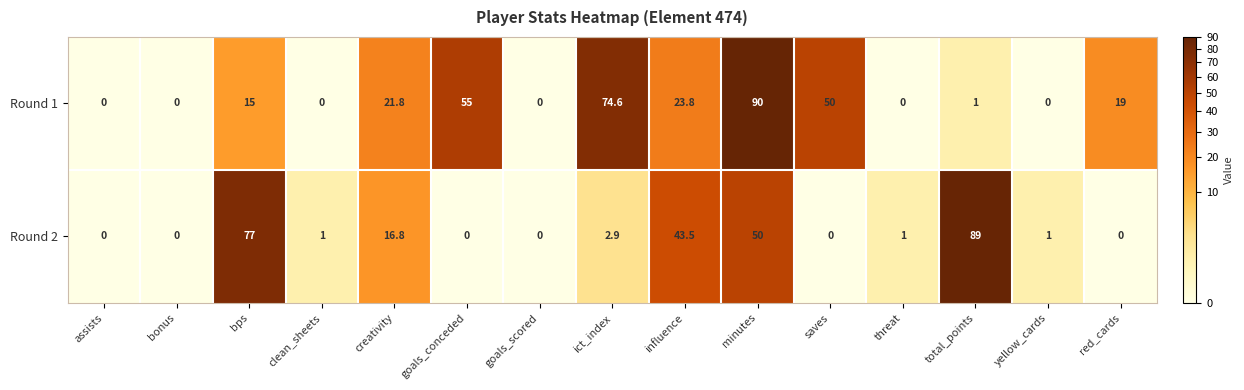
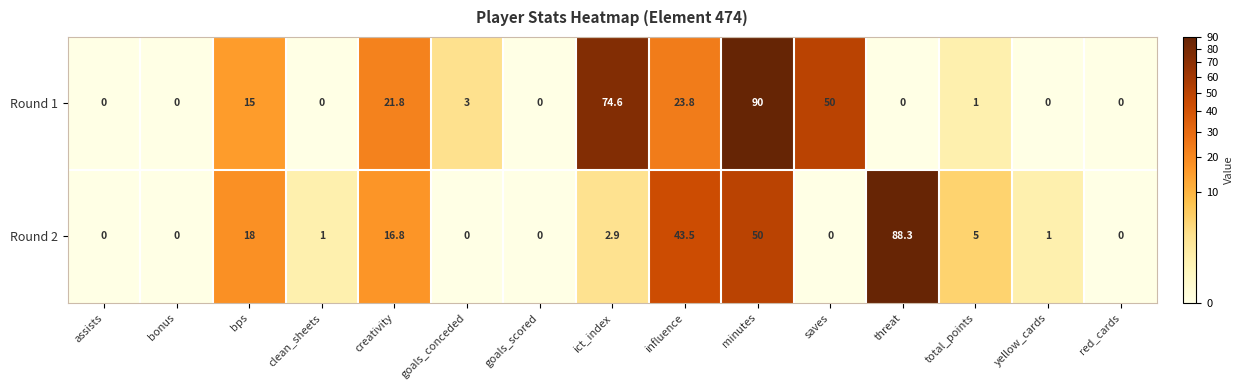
Round 1, goals_conceded: 55 -> 3
Round 1, red_cards: 19 -> 0
Round 2, bps: 77 -> 18
Round 2, threat: 1 -> 88.3
Round 2, total_points: 89 -> 5
